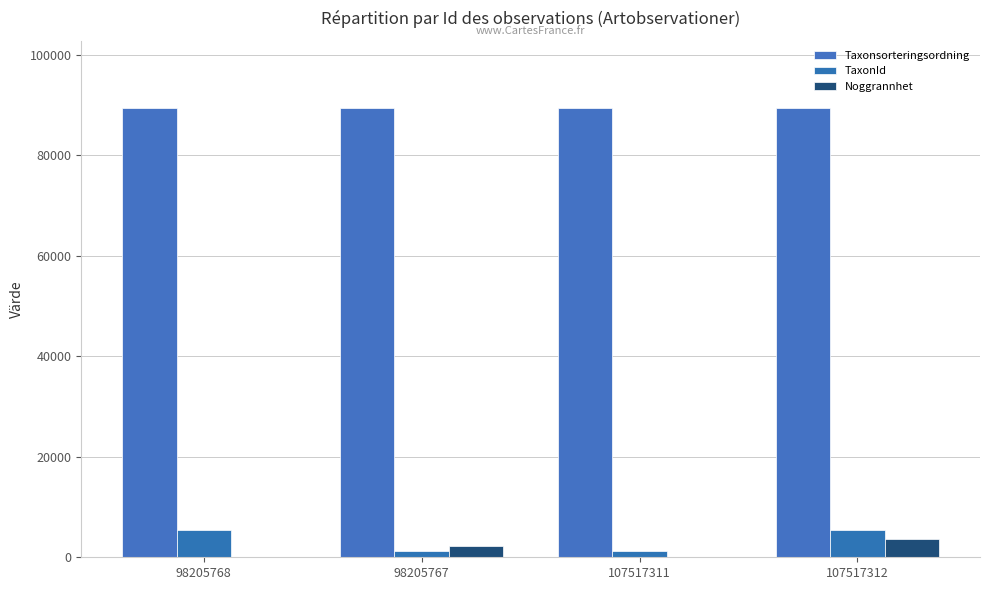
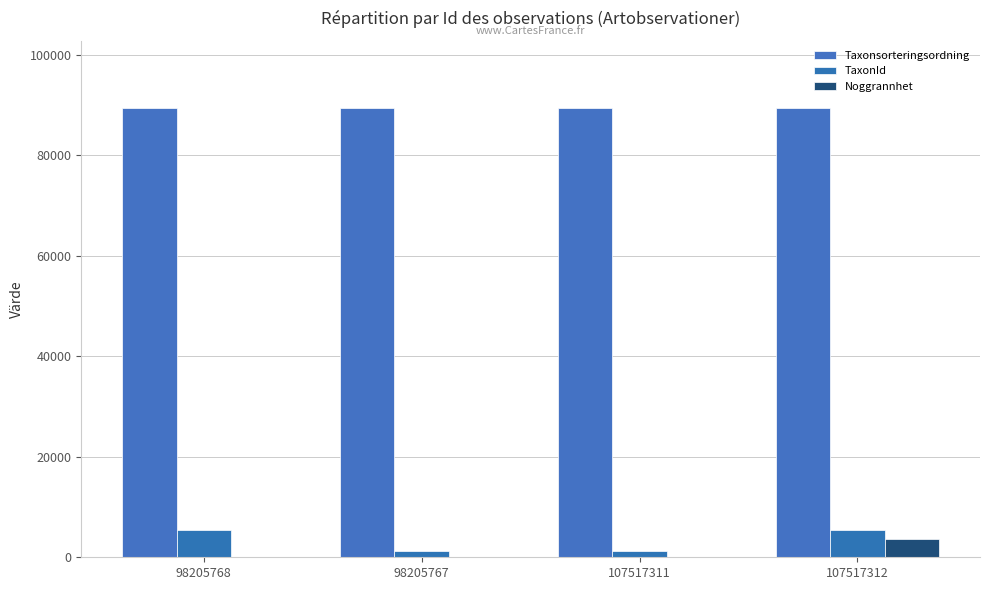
Noggrannhet, 98205767: 2000 -> 0
